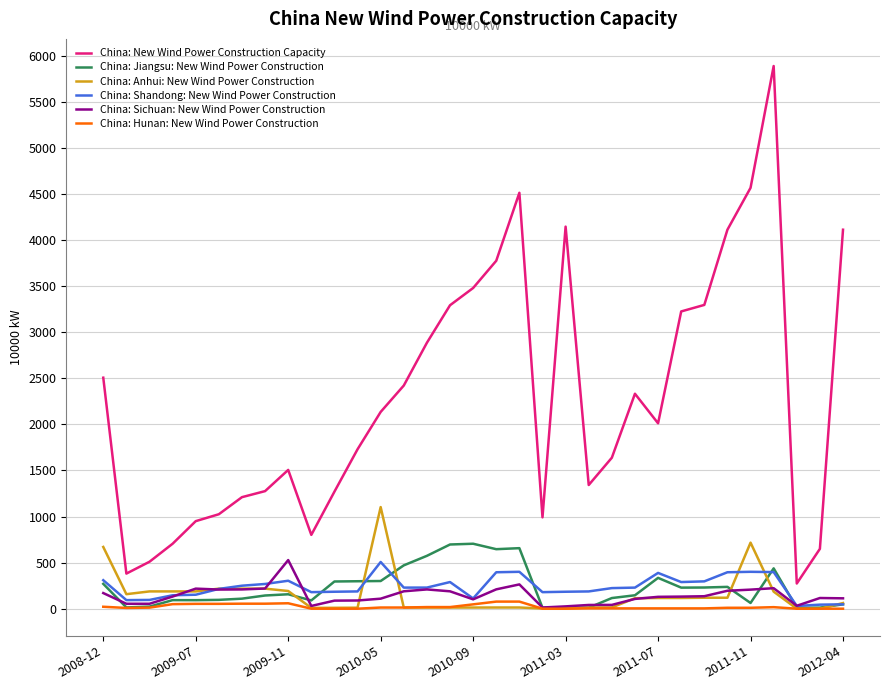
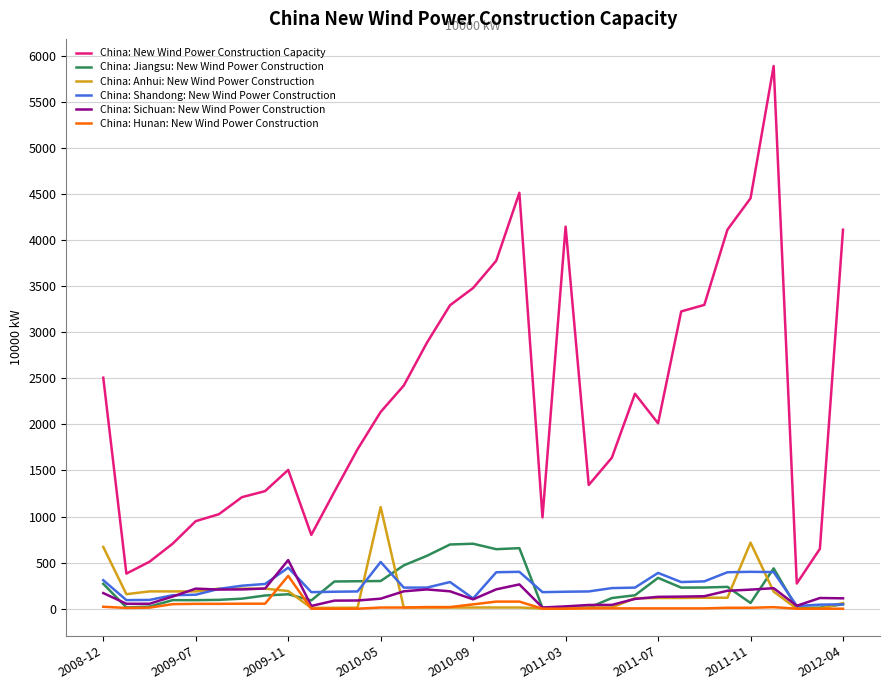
China: Shandong: New Wind Power Construction, 2009-11: 300 -> 400
China: Hunan: New Wind Power Construction, 2009-11: 100 -> 400
China: New Wind Power Construction Capacity, 2011-11: 4600 -> 4500
